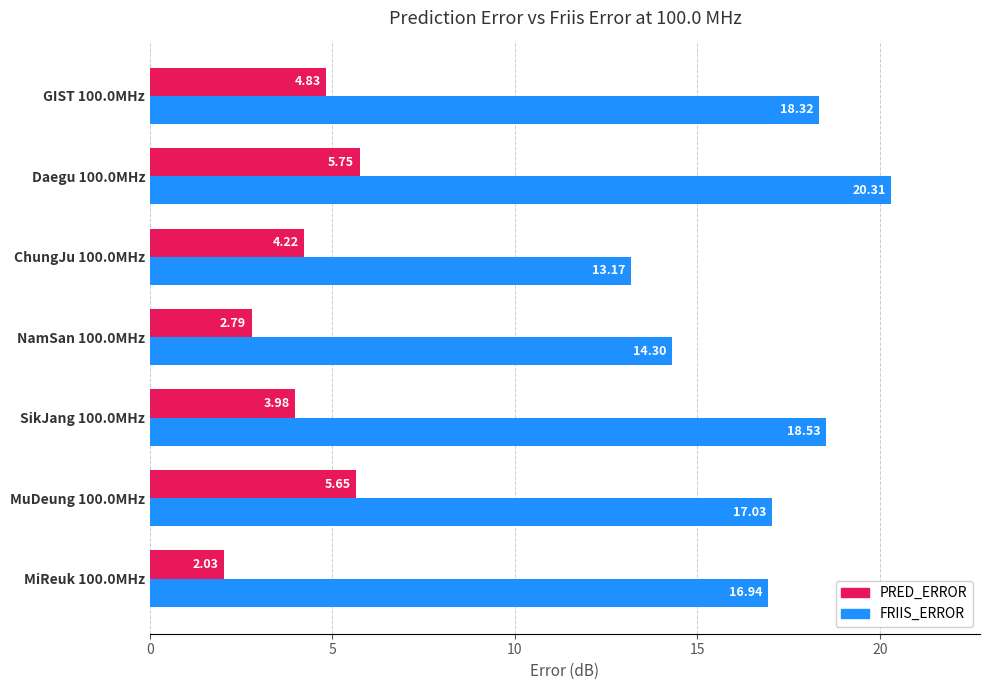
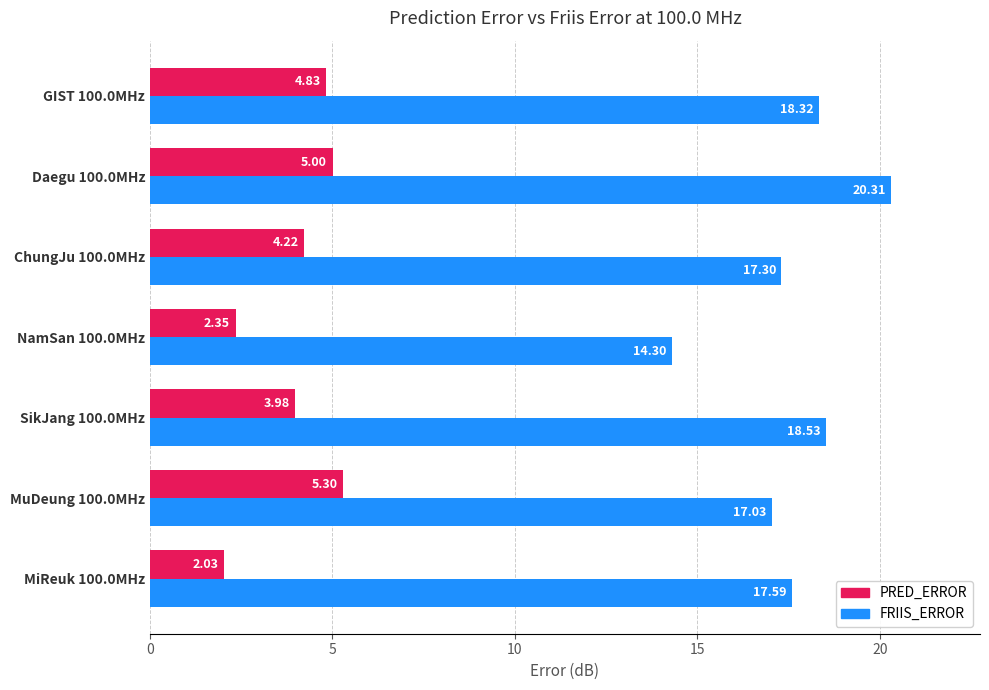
PRED_ERROR, Daegu 100.0MHz: 5.75 -> 5.00
FRIIS_ERROR, ChungJu 100.0MHz: 13.17 -> 17.30
PRED_ERROR, NamSan 100.0MHz: 2.79 -> 2.35
PRED_ERROR, MuDeung 100.0MHz: 5.65 -> 5.30
FRIIS_ERROR, MiReuk 100.0MHz: 16.94 -> 17.59
